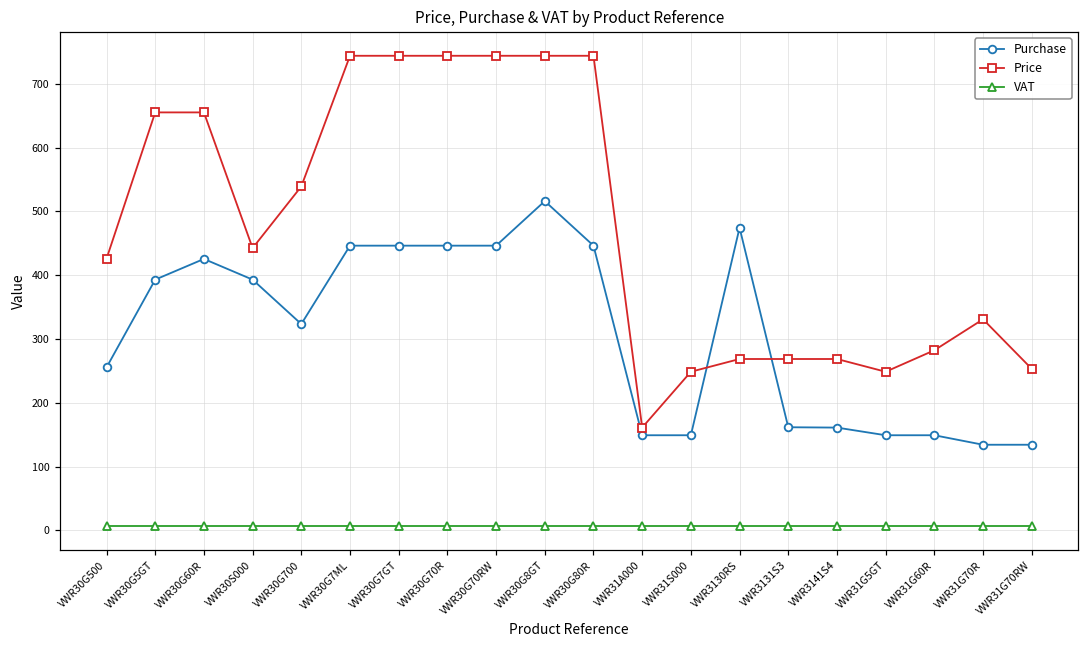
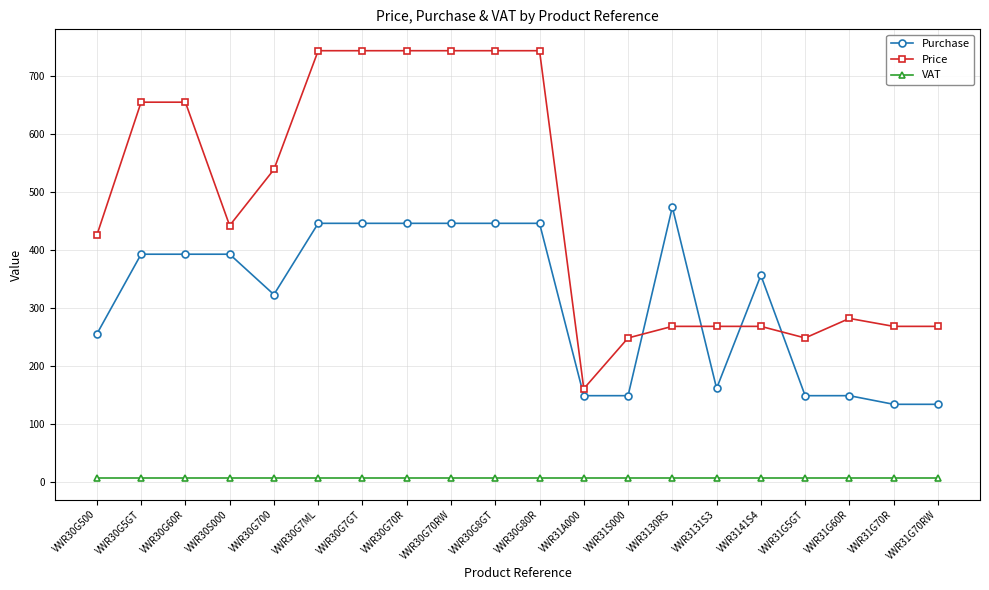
Purchase, VWR30G60R: 430 -> 390
Purchase, VWR30G8GT: 520 -> 450
Purchase, VWR3141S4: 160 -> 360
Price, VWR31G70R: 330 -> 270
Price, VWR31G70RW: 250 -> 270
